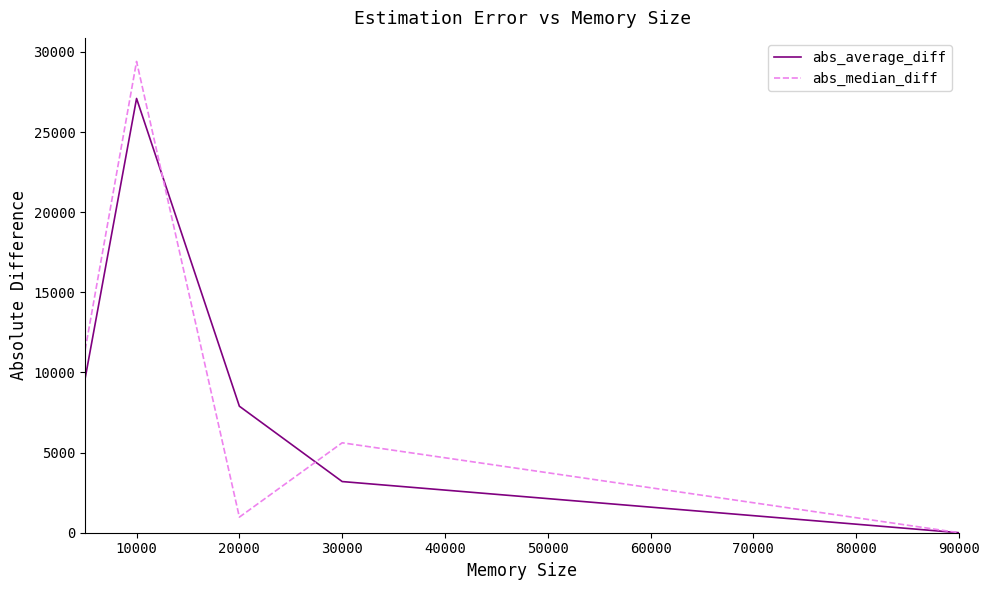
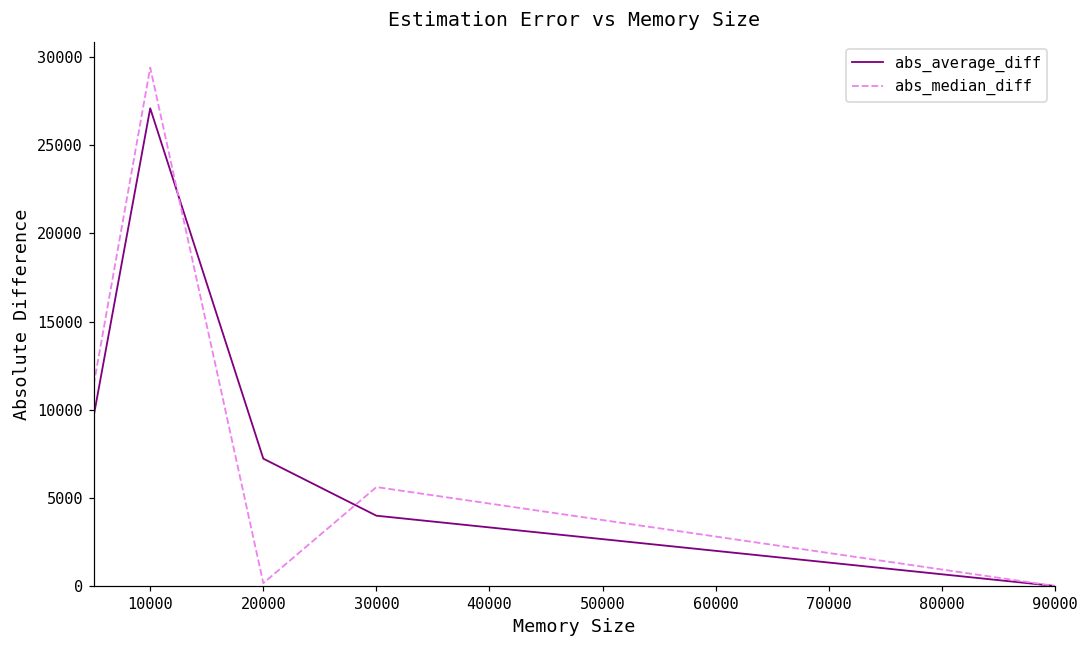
abs_average_diff, 20000: 7900 -> 7200
abs_median_diff, 20000: 1000 -> 200
abs_average_diff, 30000: 3200 -> 4000
